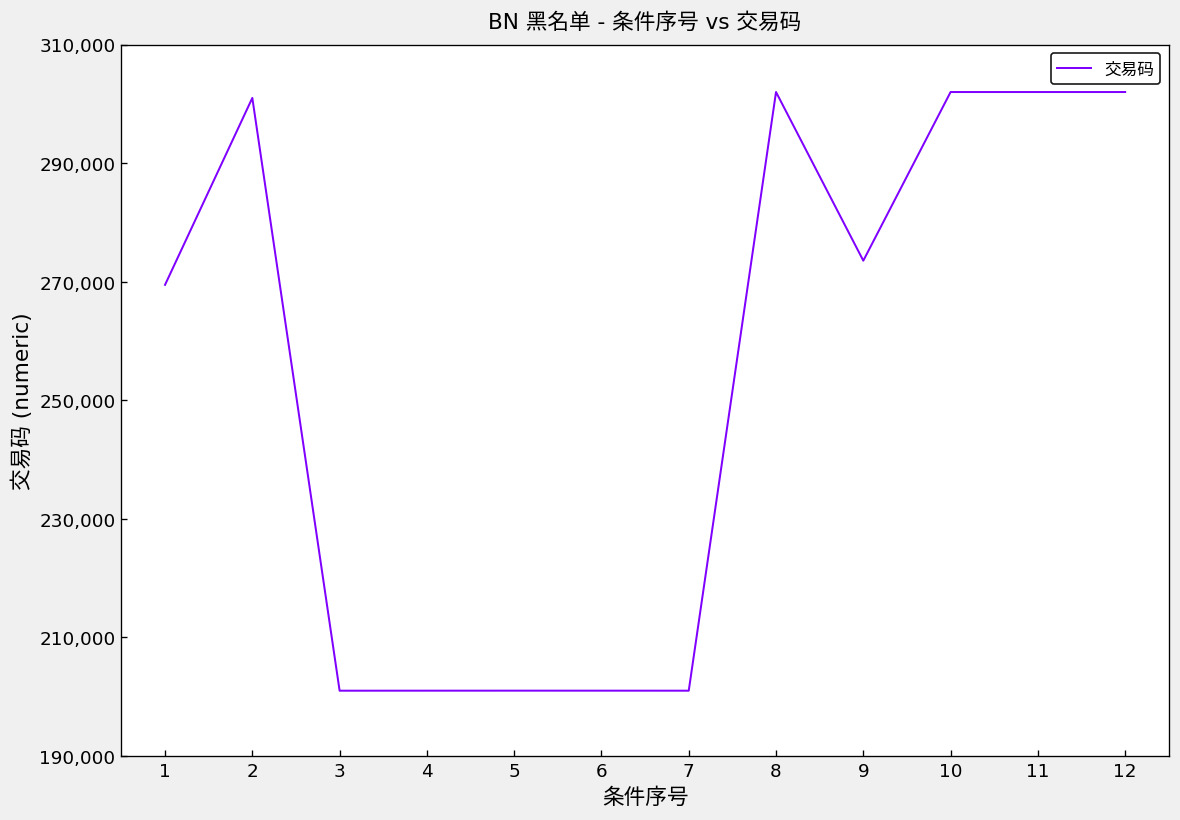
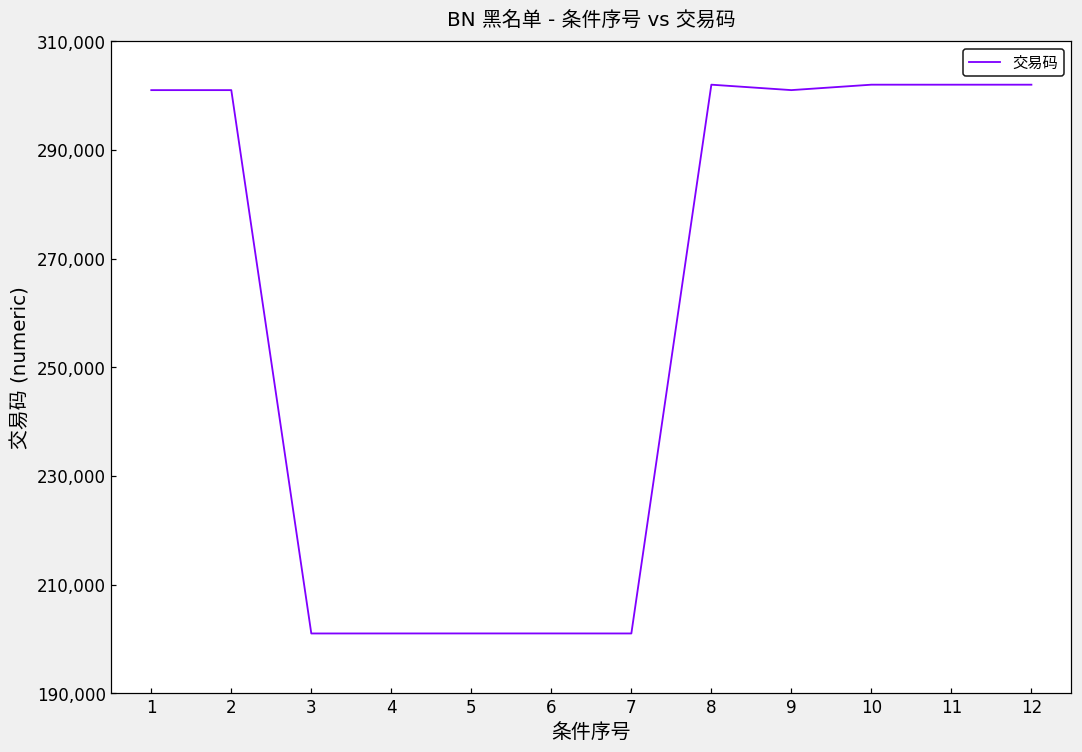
1: 269,000 -> 301,000
9: 274,000 -> 301,000
